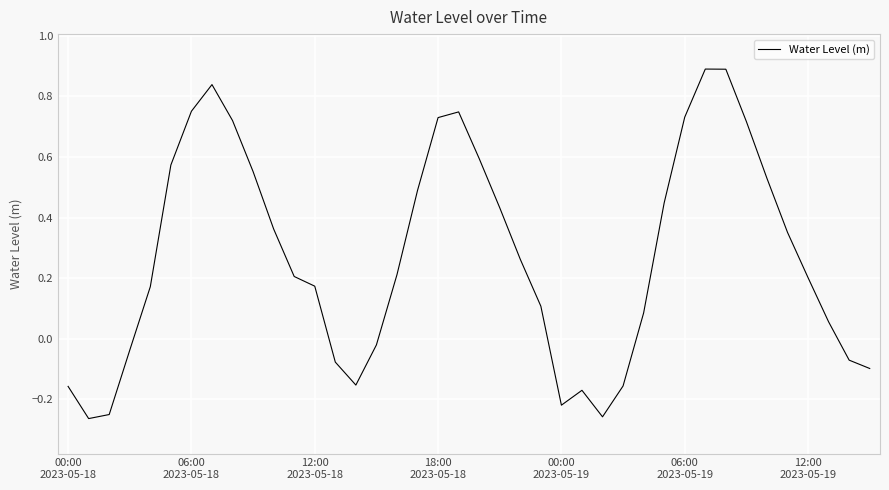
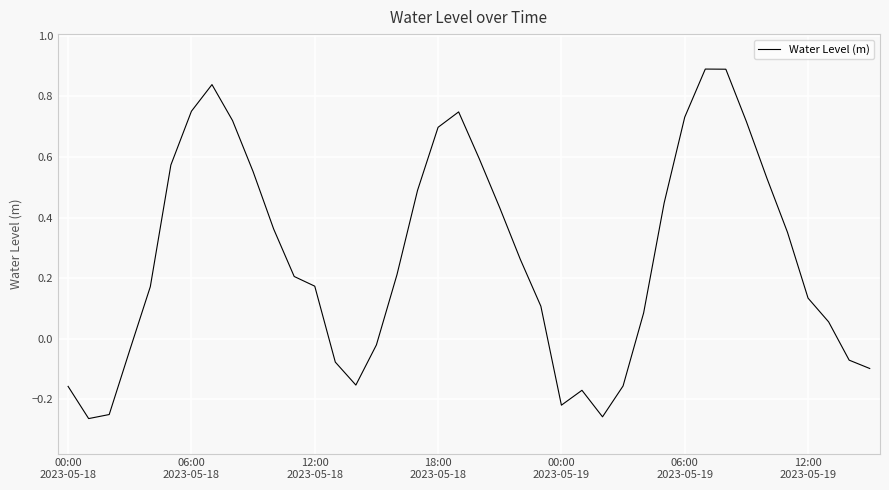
18:00 2023-05-18: 0.73 -> 0.70
12:00 2023-05-19: 0.20 -> 0.13
